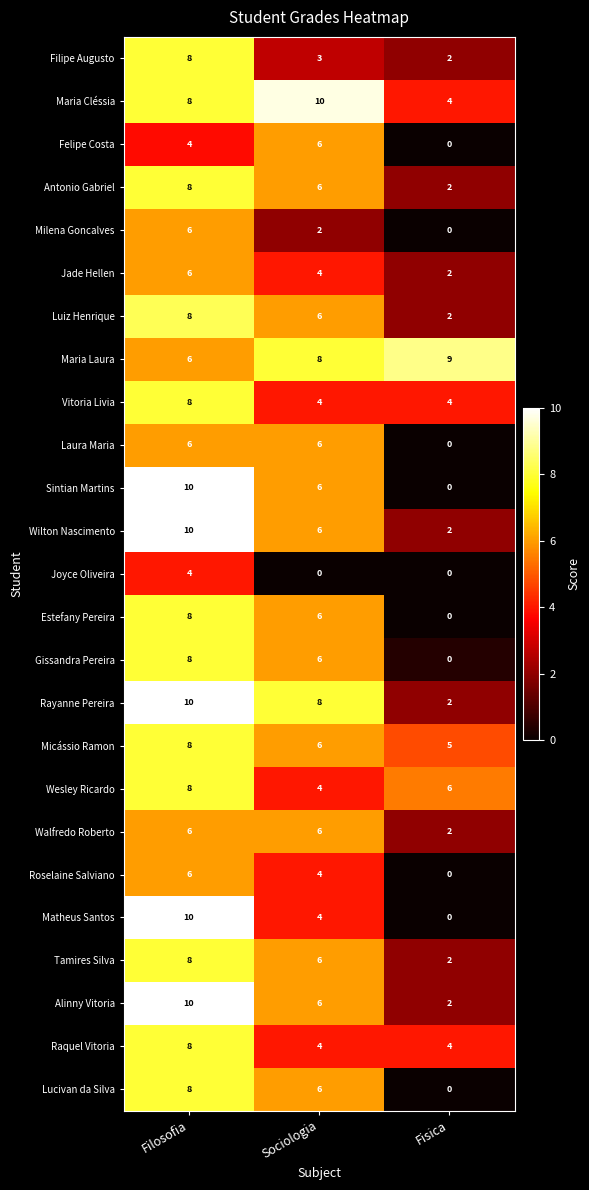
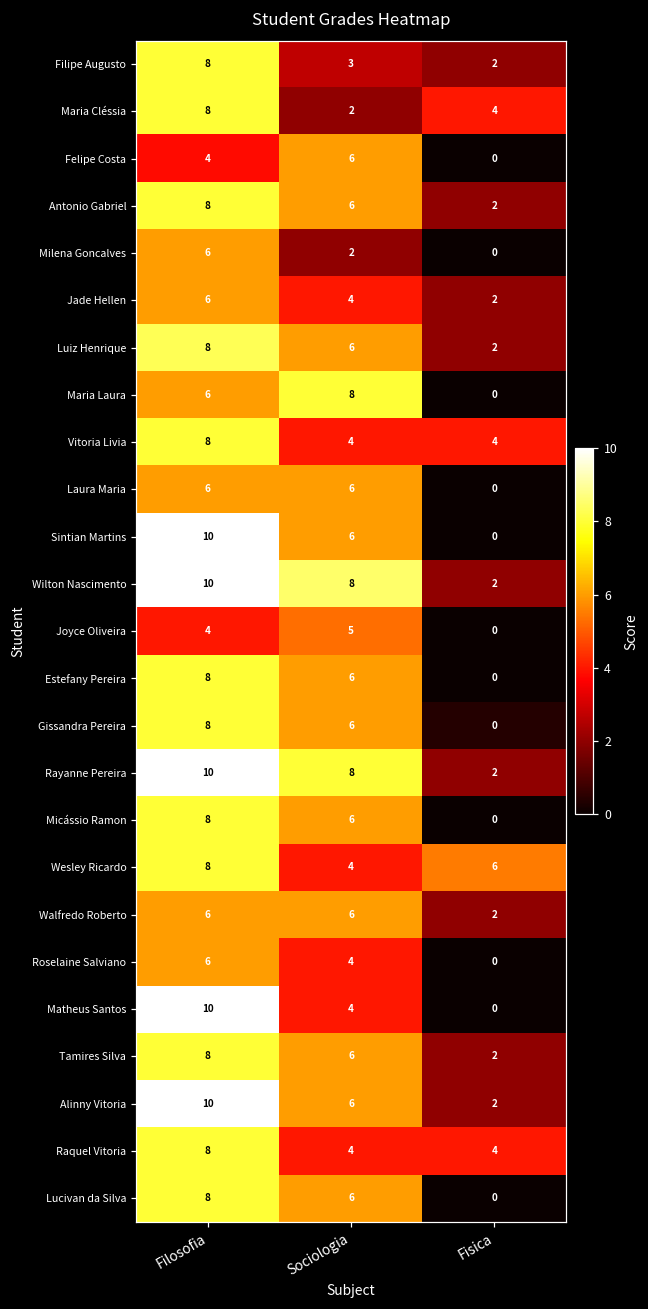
Maria Cléssia, Sociologia: 10 -> 2
Maria Laura, Fisica: 9 -> 0
Wilton Nascimento, Sociologia: 6 -> 8
Joyce Oliveira, Sociologia: 0 -> 5
Micássio Ramon, Fisica: 5 -> 0
